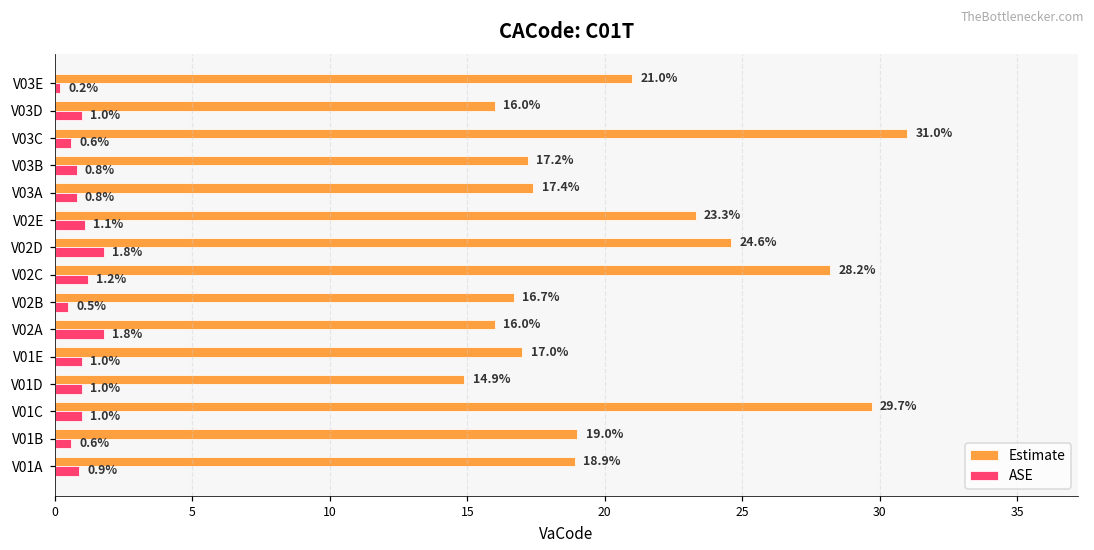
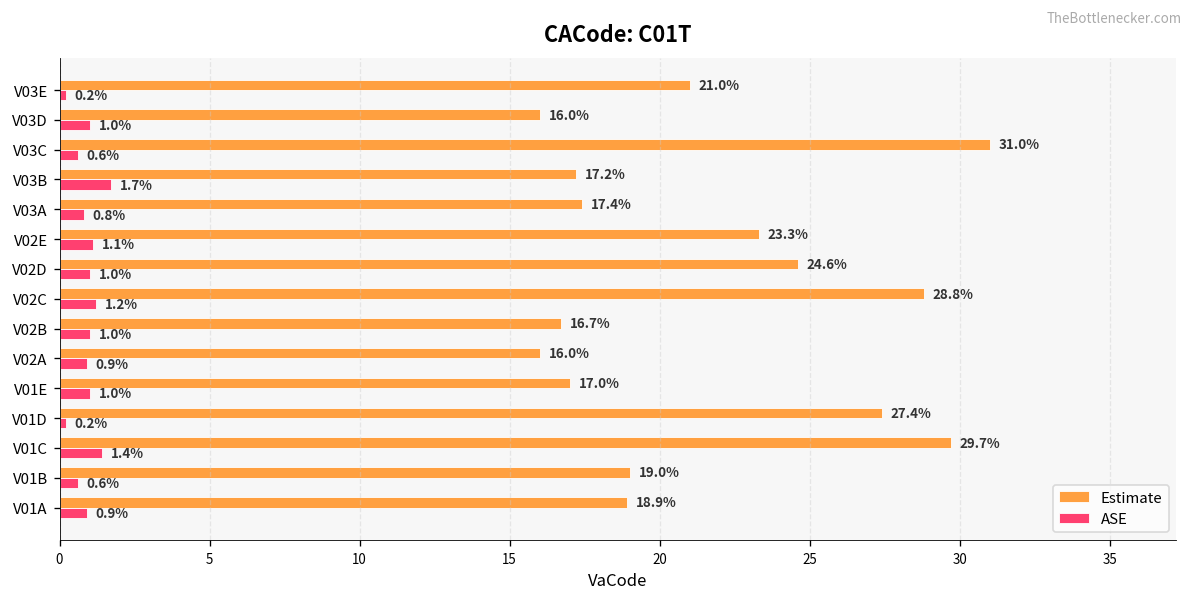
ASE, V03B: 0.8% -> 1.7%
ASE, V02D: 1.8% -> 1.0%
Estimate, V02C: 28.2% -> 28.8%
ASE, V02B: 0.5% -> 1.0%
ASE, V02A: 1.8% -> 0.9%
Estimate, V01D: 14.9% -> 27.4%
ASE, V01D: 1.0% -> 0.2%
ASE, V01C: 1.0% -> 1.4%
